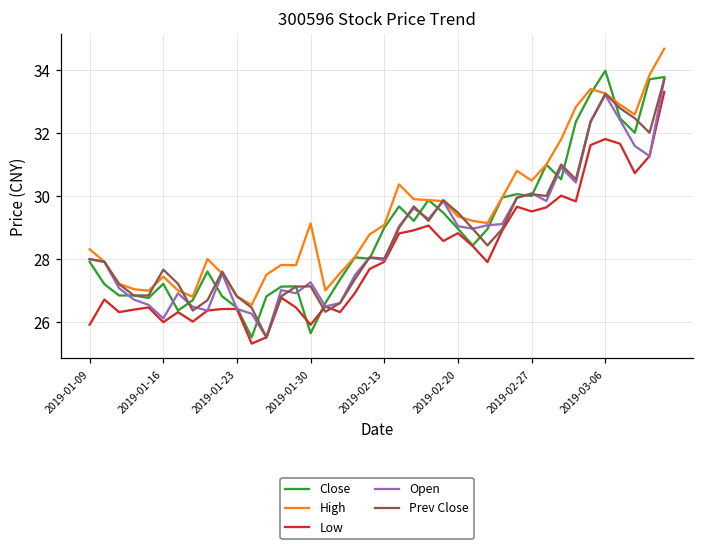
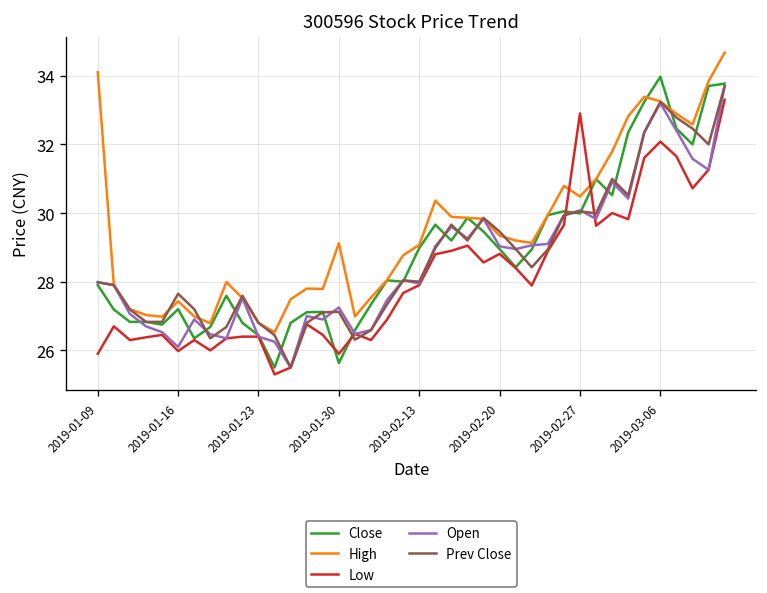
High, 2019-01-09: 28.3 -> 34.1
Low, 2019-02-27: 29.5 -> 32.9
Low, 2019-03-06: 31.8 -> 32.1
